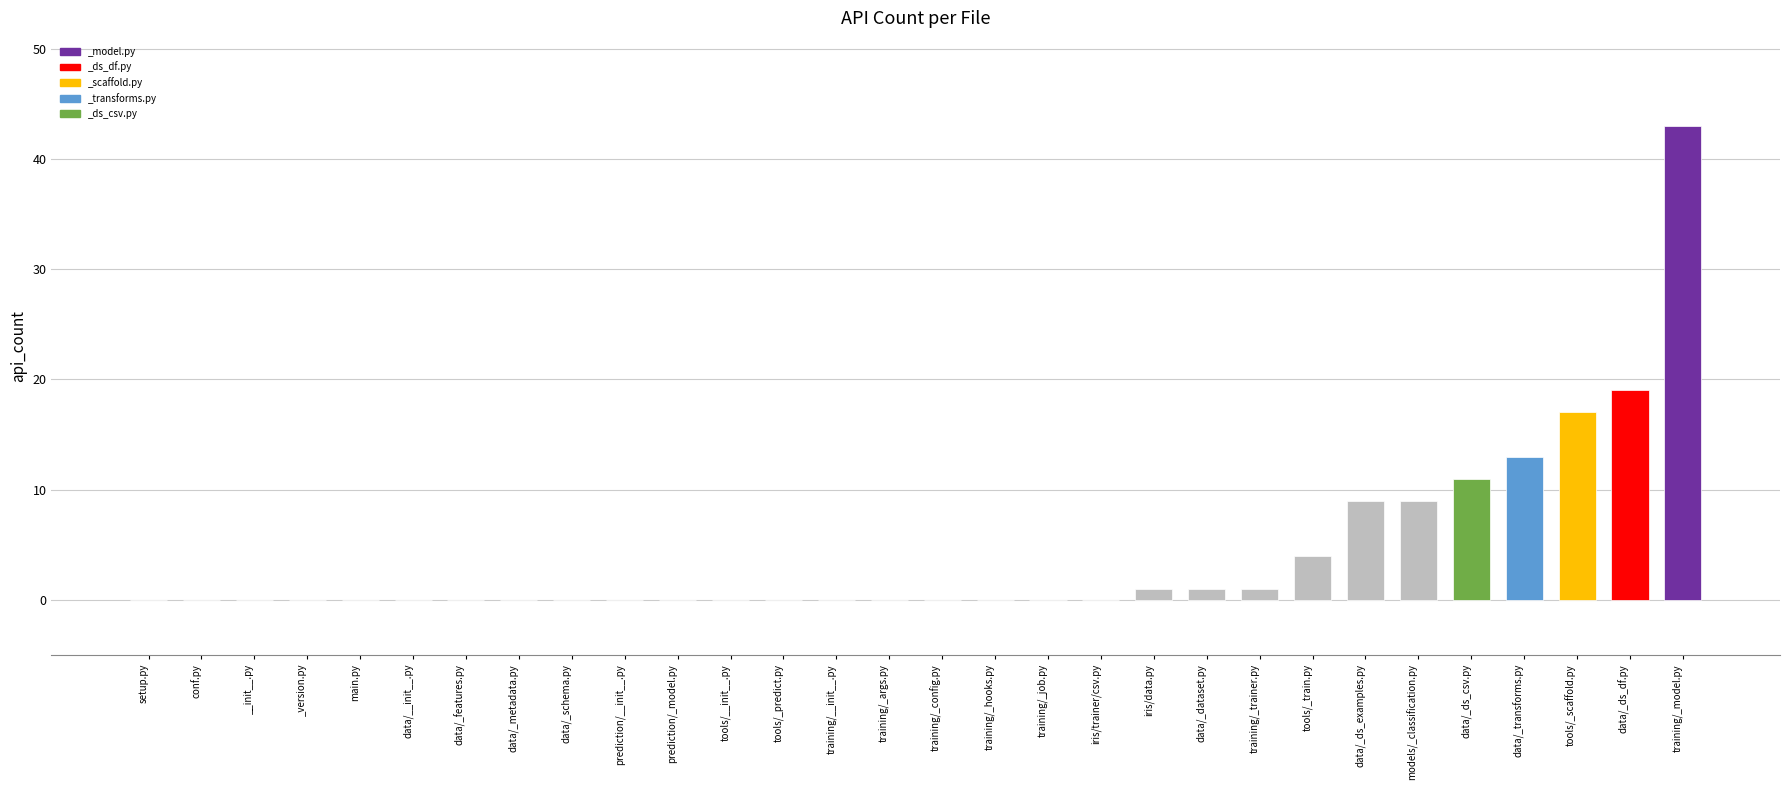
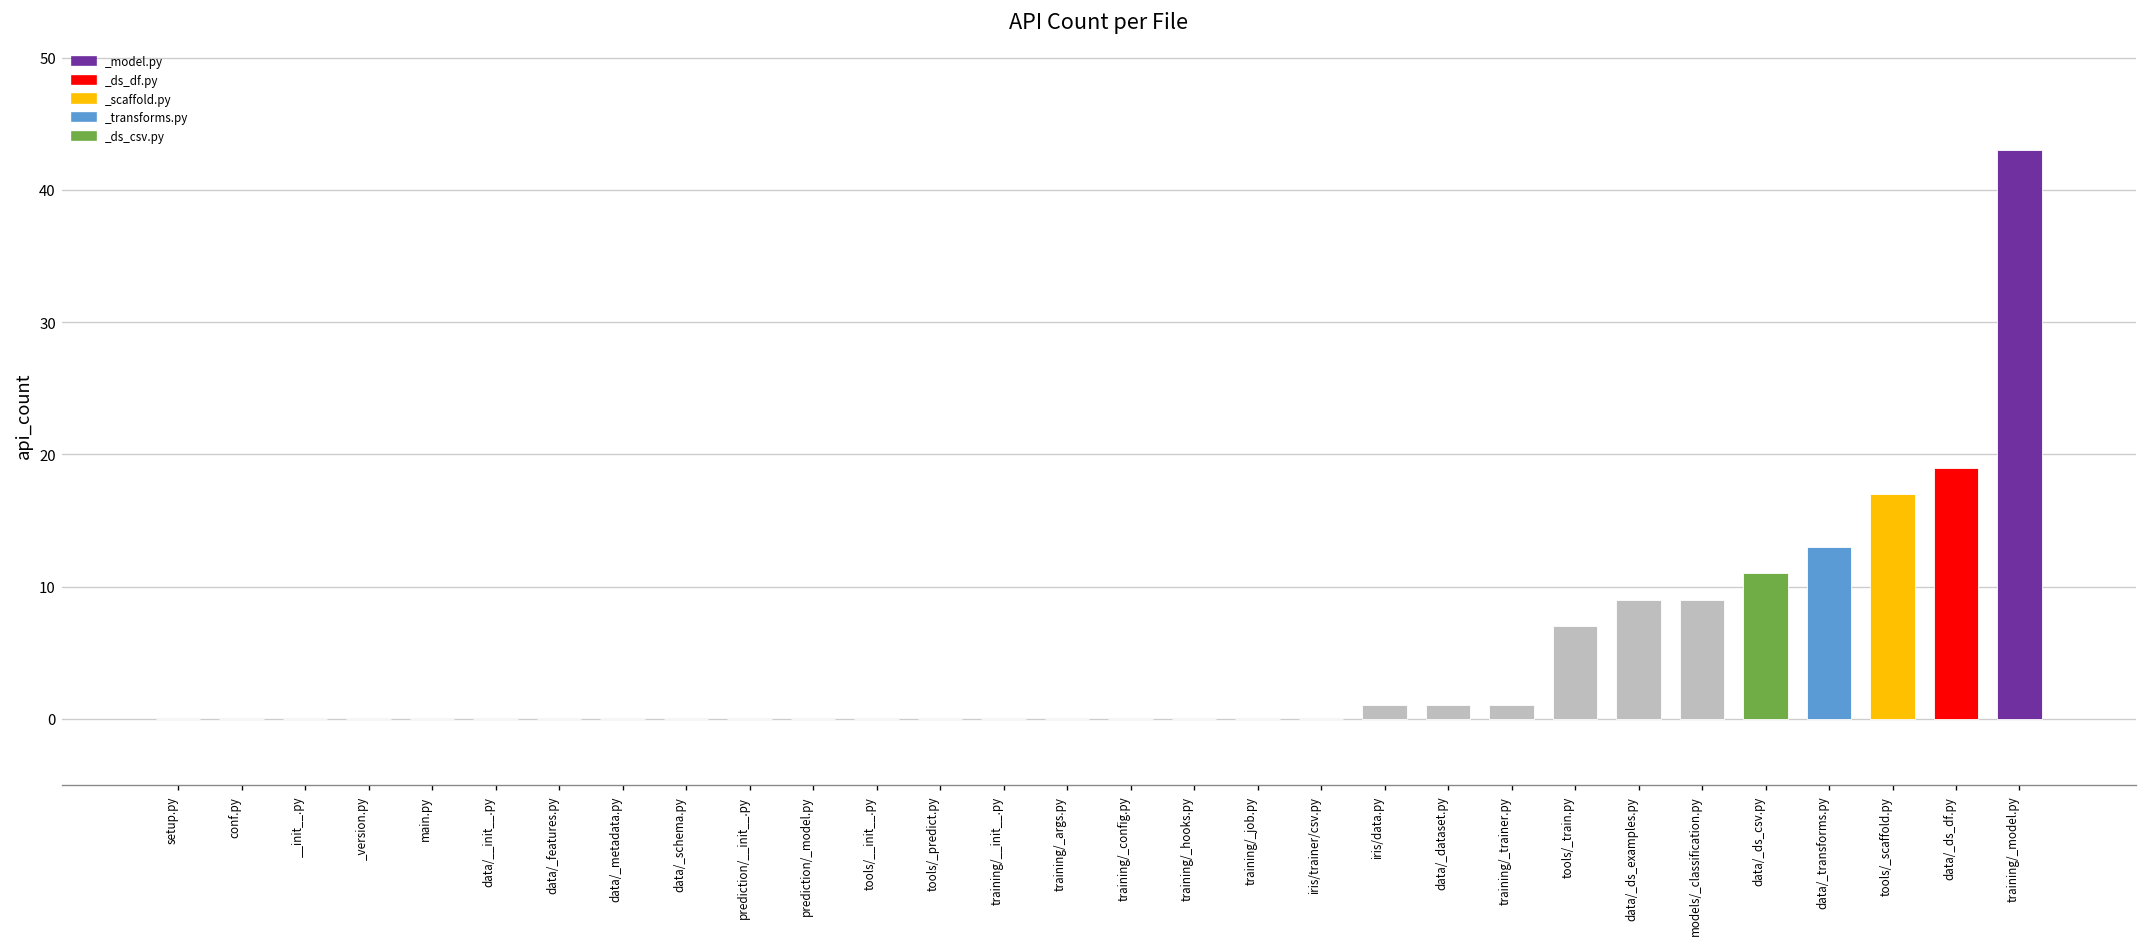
tools/_train.py: 4 -> 7
